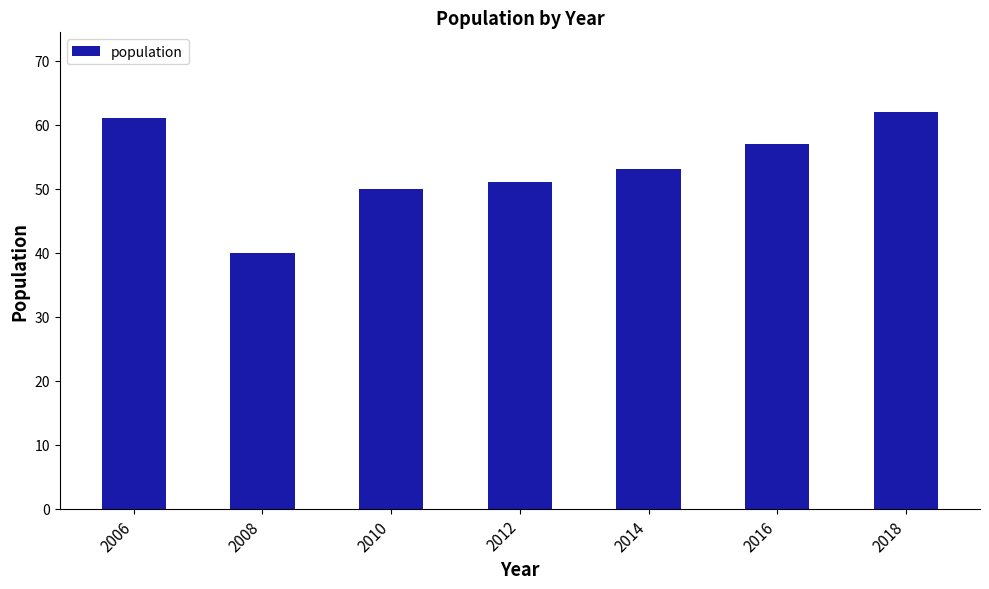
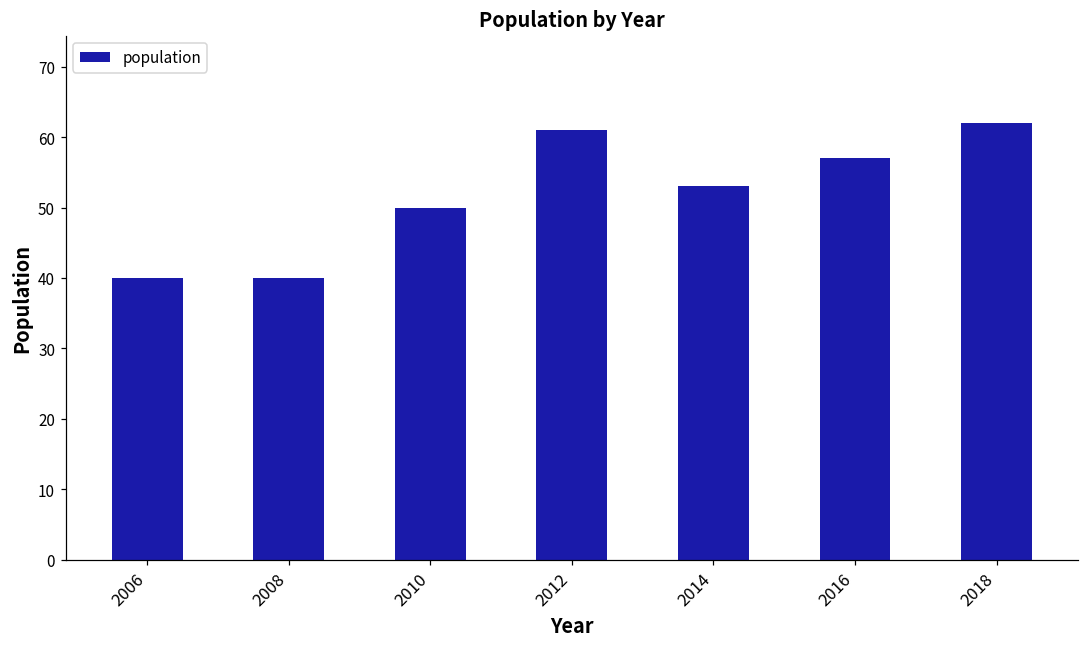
2006: 61 -> 40
2012: 51 -> 61
